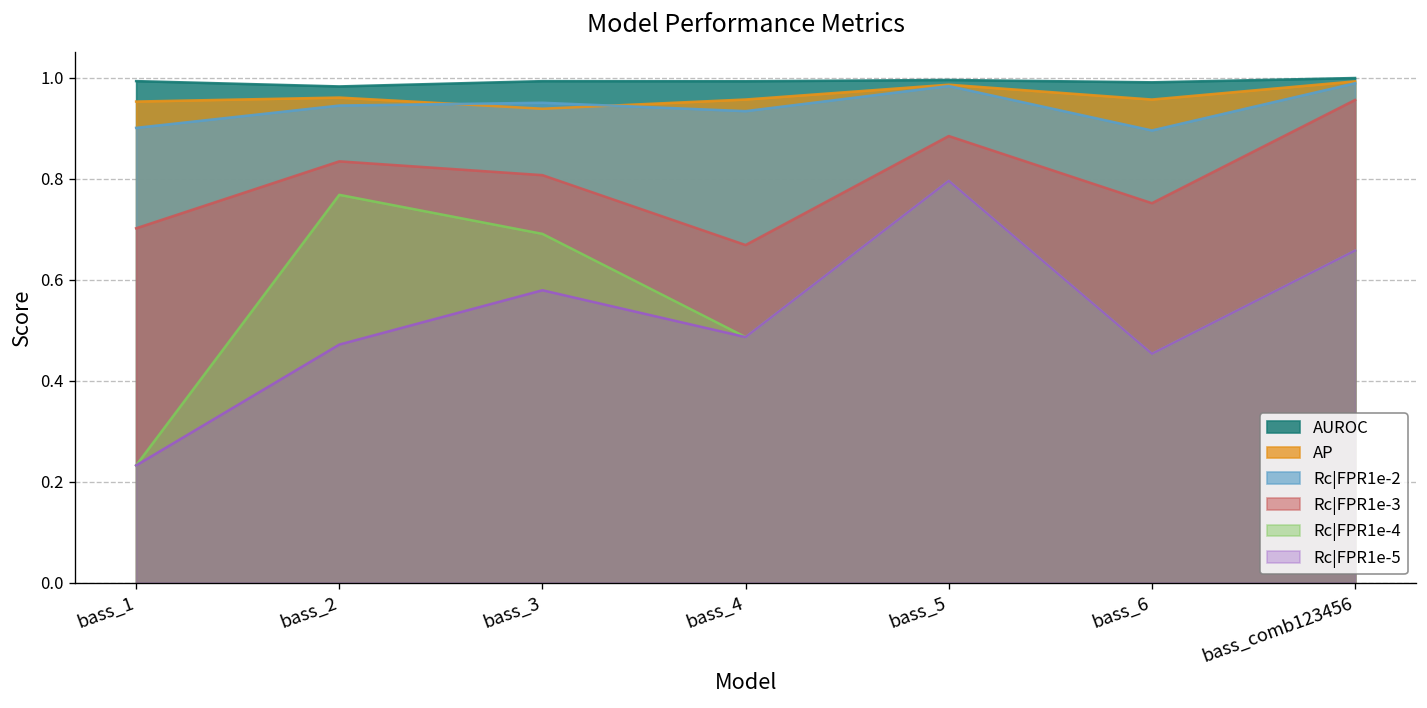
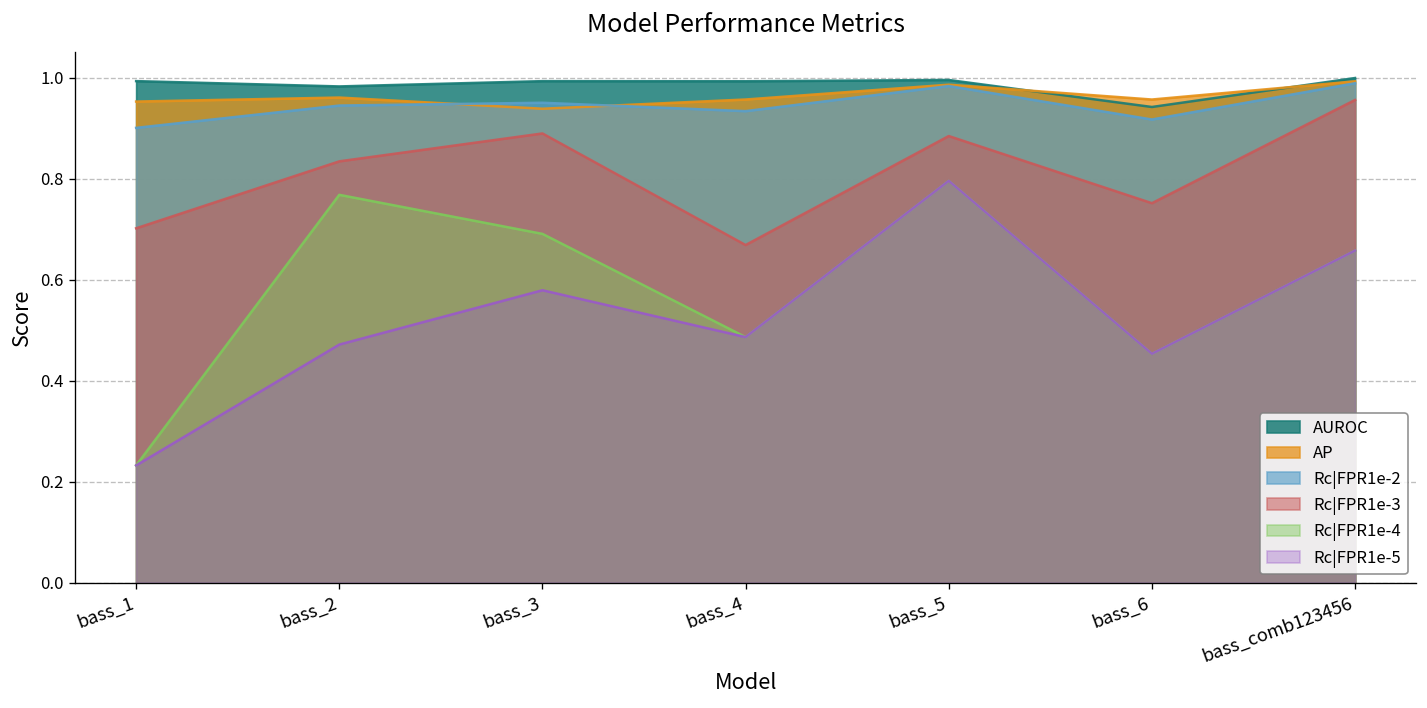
Rc|FPR1e-3, bass_3: 0.81 -> 0.89
AUROC, bass_6: 0.99 -> 0.94
Rc|FPR1e-2, bass_6: 0.90 -> 0.92
